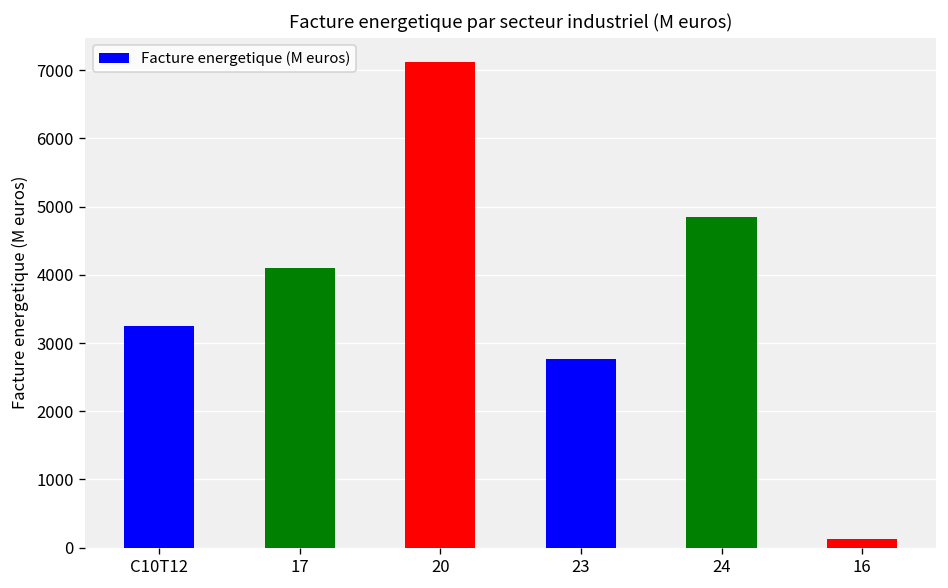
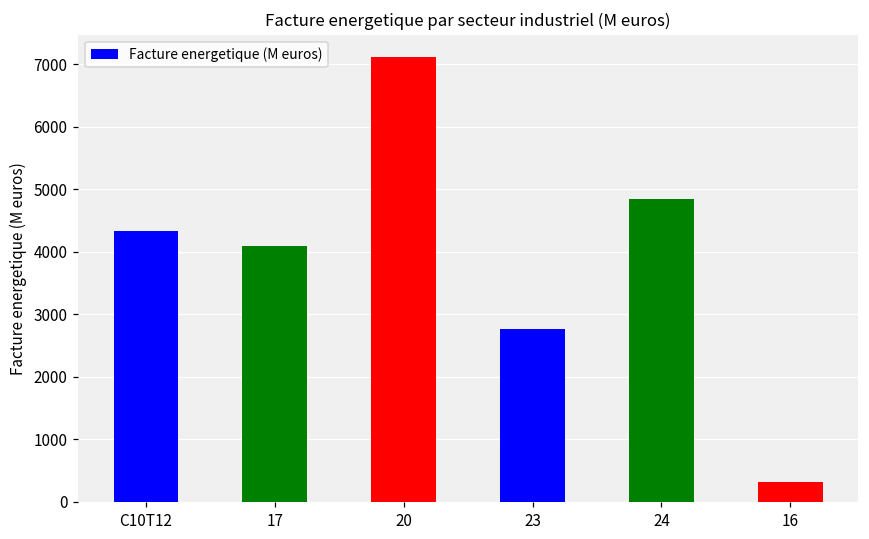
C10T12: 3300 -> 4300
16: 100 -> 300
